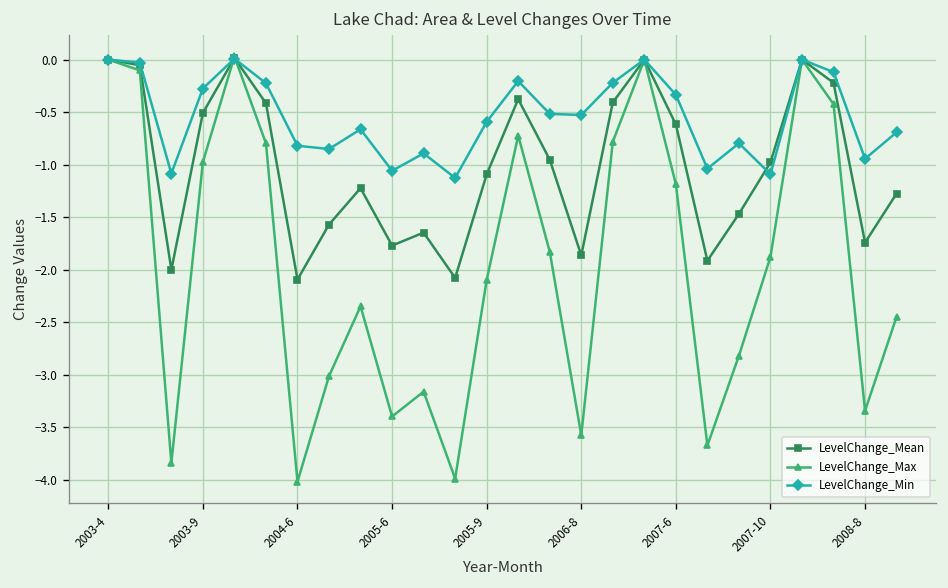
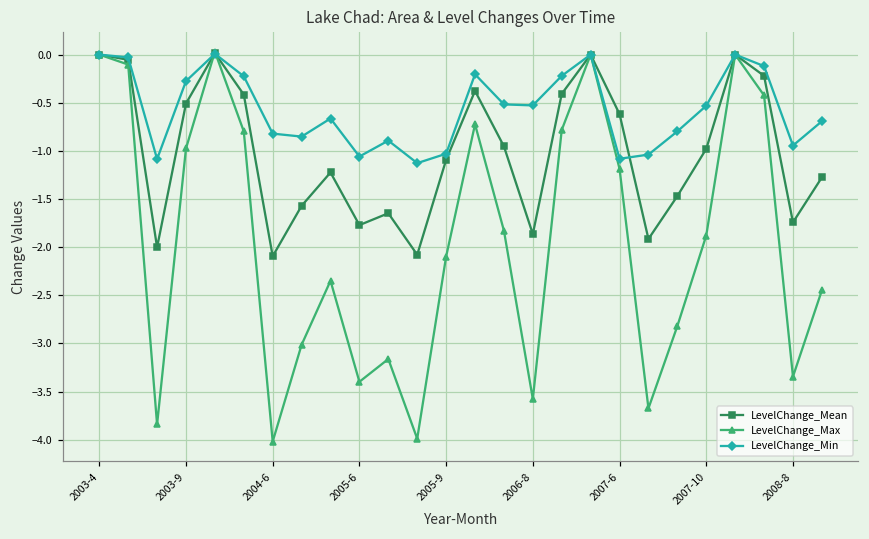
LevelChange_Min, 2005-9: -0.6 -> -1.0
LevelChange_Min, 2007-6: -0.3 -> -1.1
LevelChange_Min, 2007-10: -1.1 -> -0.5
